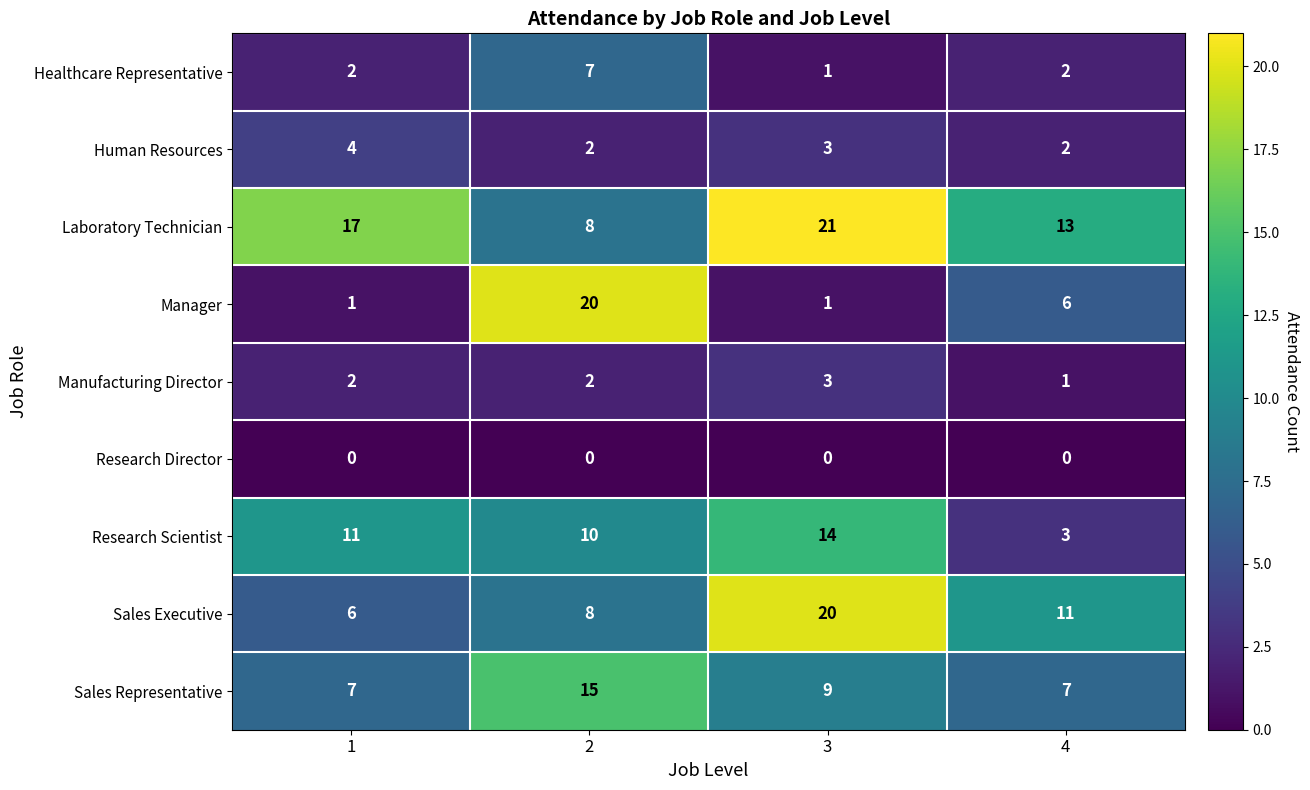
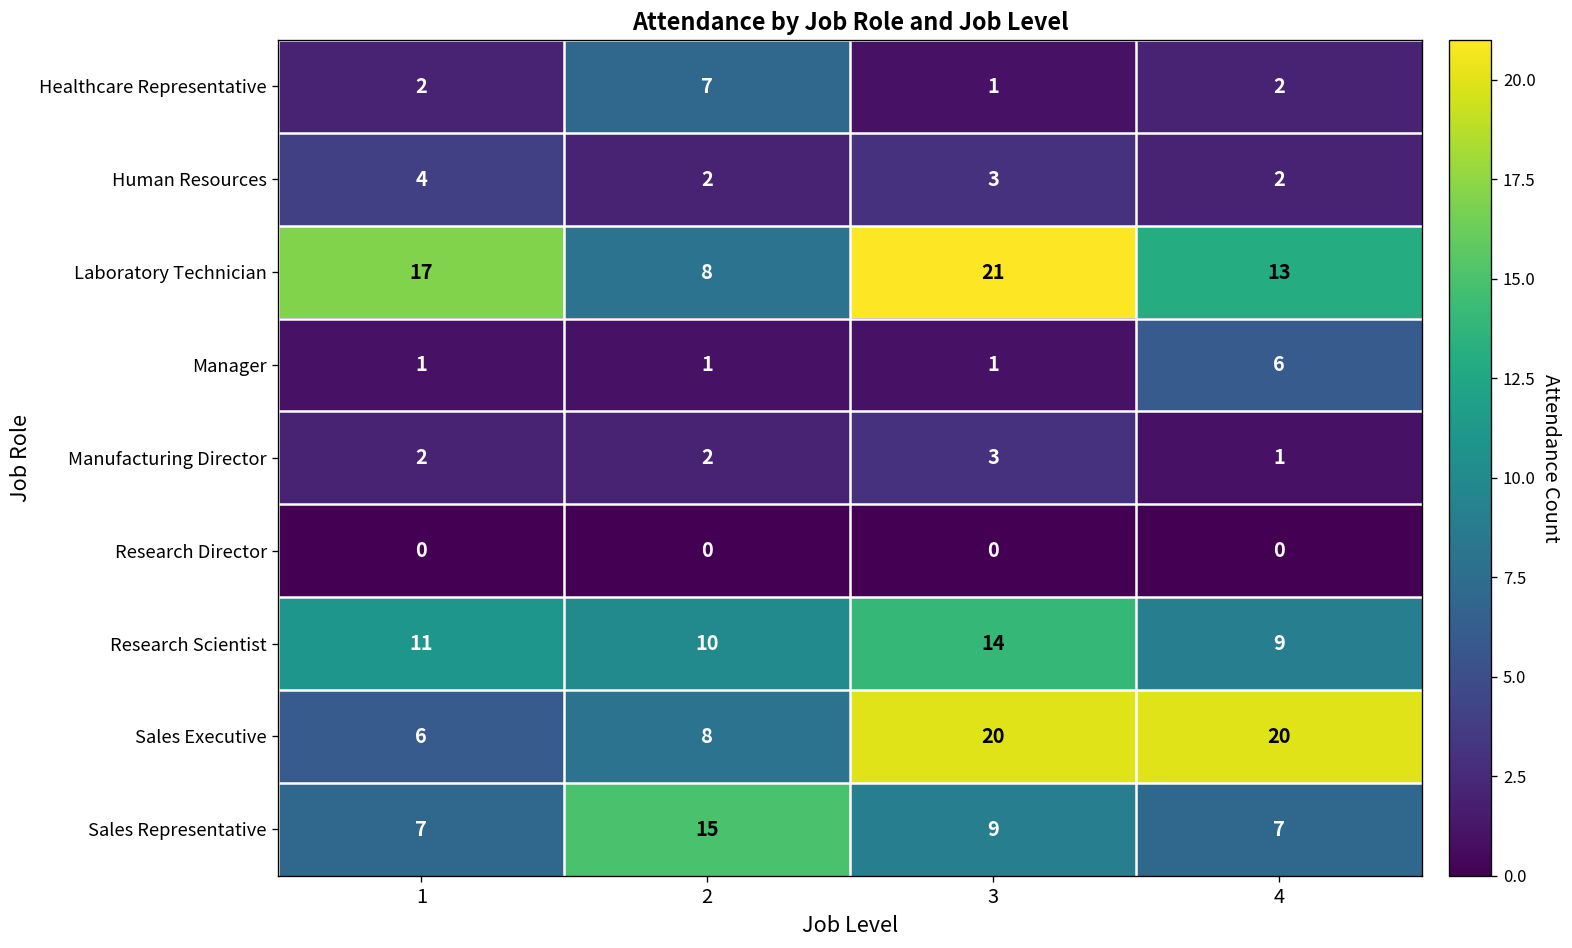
Manager, 2: 20 -> 1
Research Scientist, 4: 3 -> 9
Sales Executive, 4: 11 -> 20
